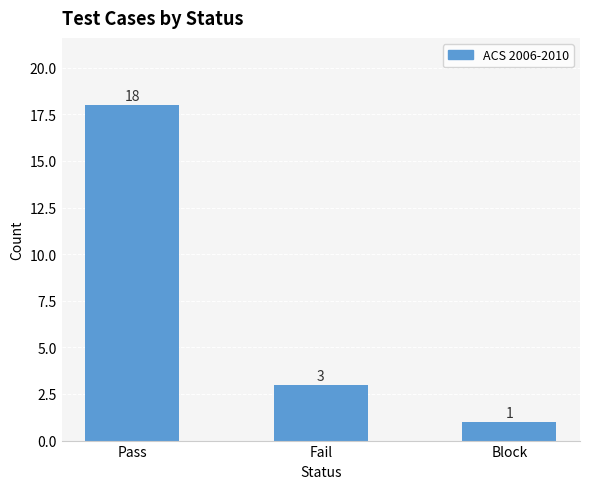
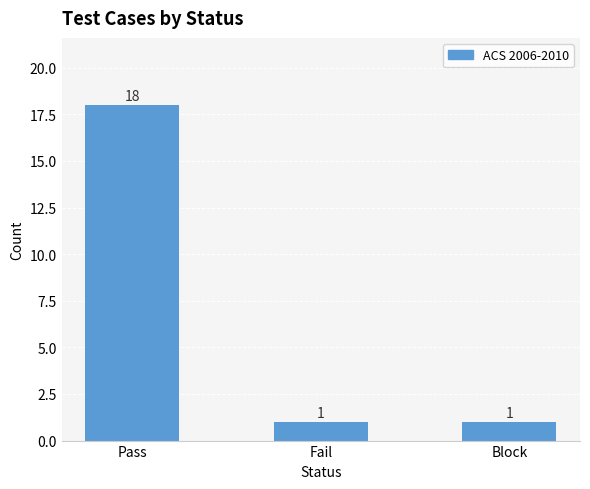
Fail: 3 -> 1
